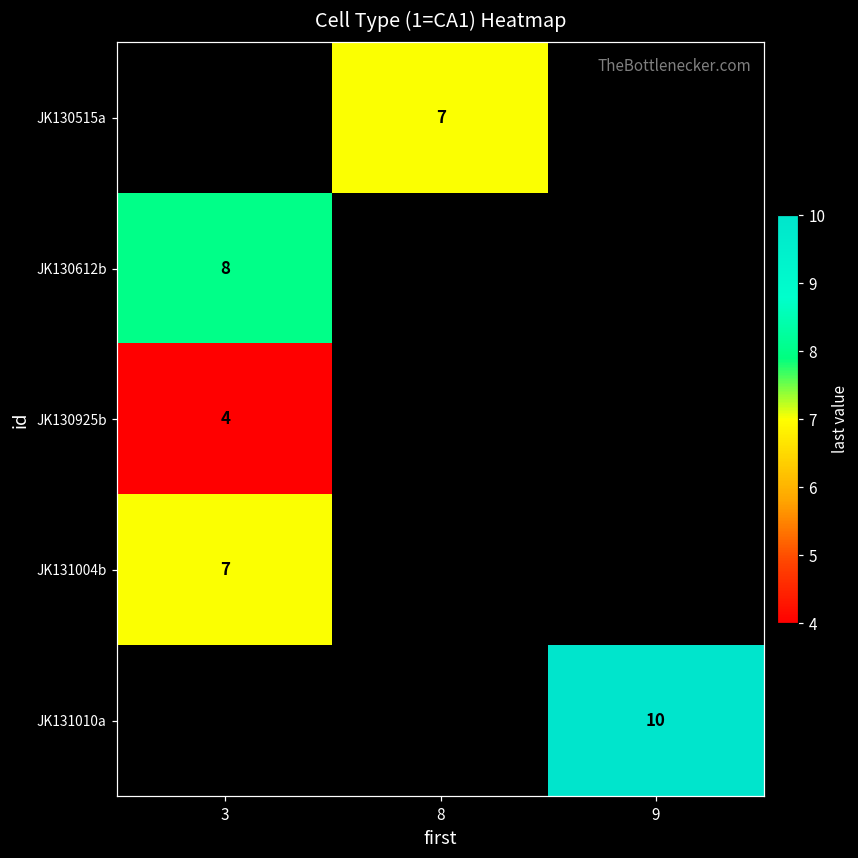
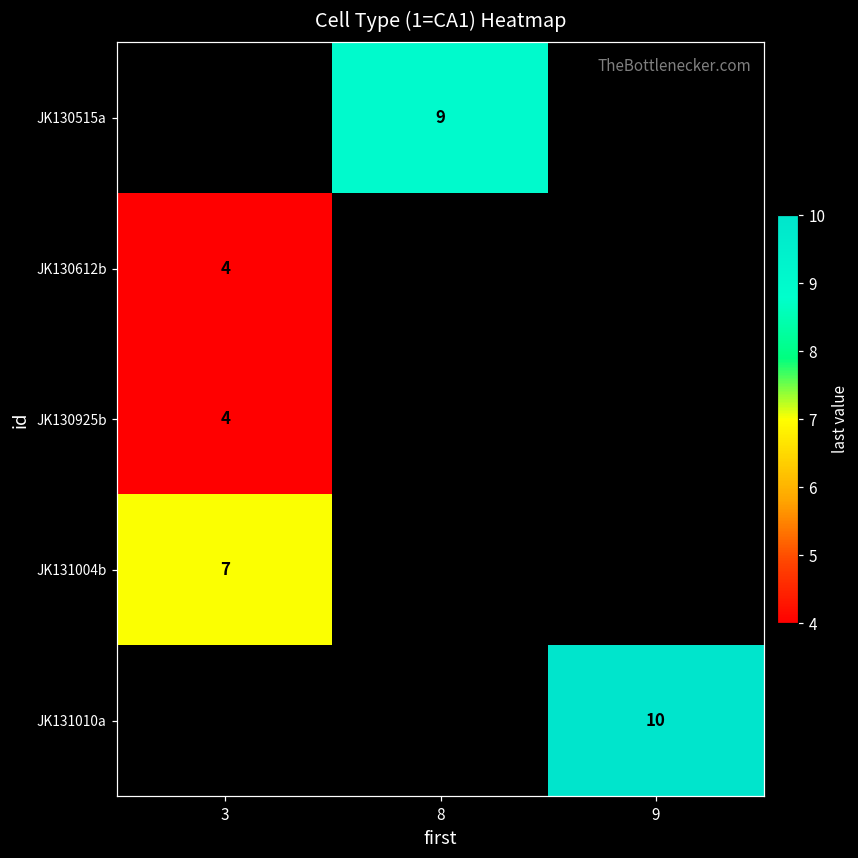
JK130515a, 8: 7 -> 9
JK130612b, 3: 8 -> 4
